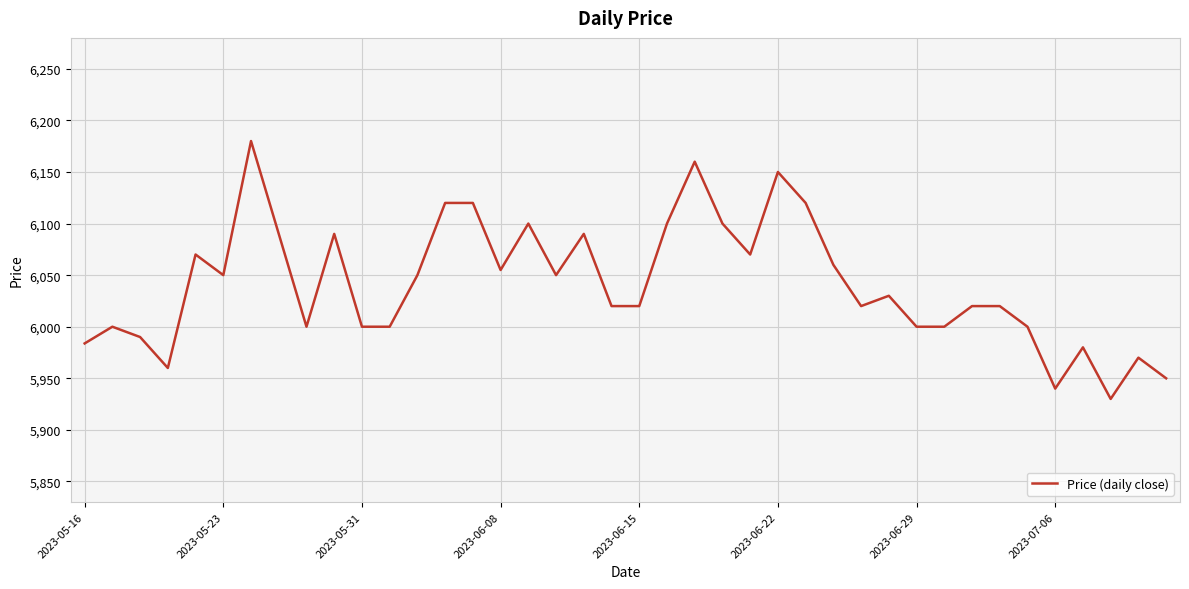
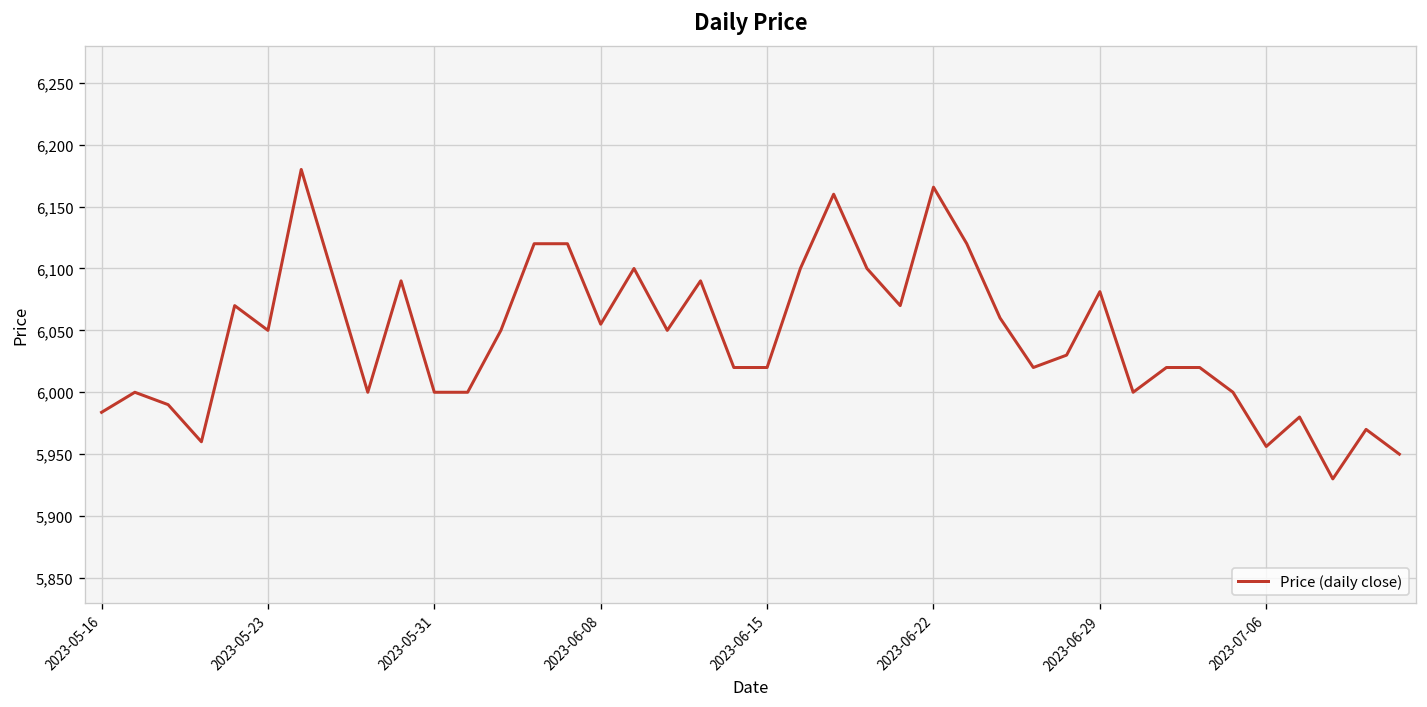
2023-06-22: 6,150 -> 6,166
2023-06-29: 6,000 -> 6,081
2023-07-06: 5,940 -> 5,956
